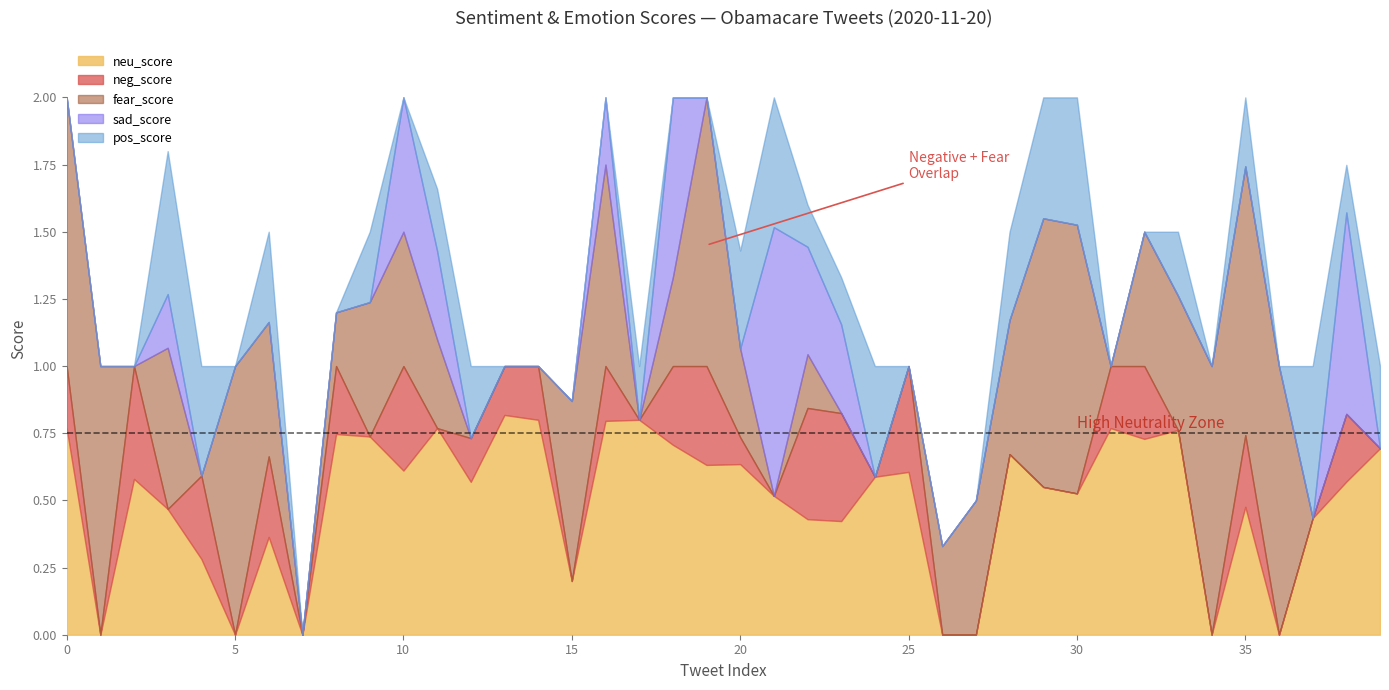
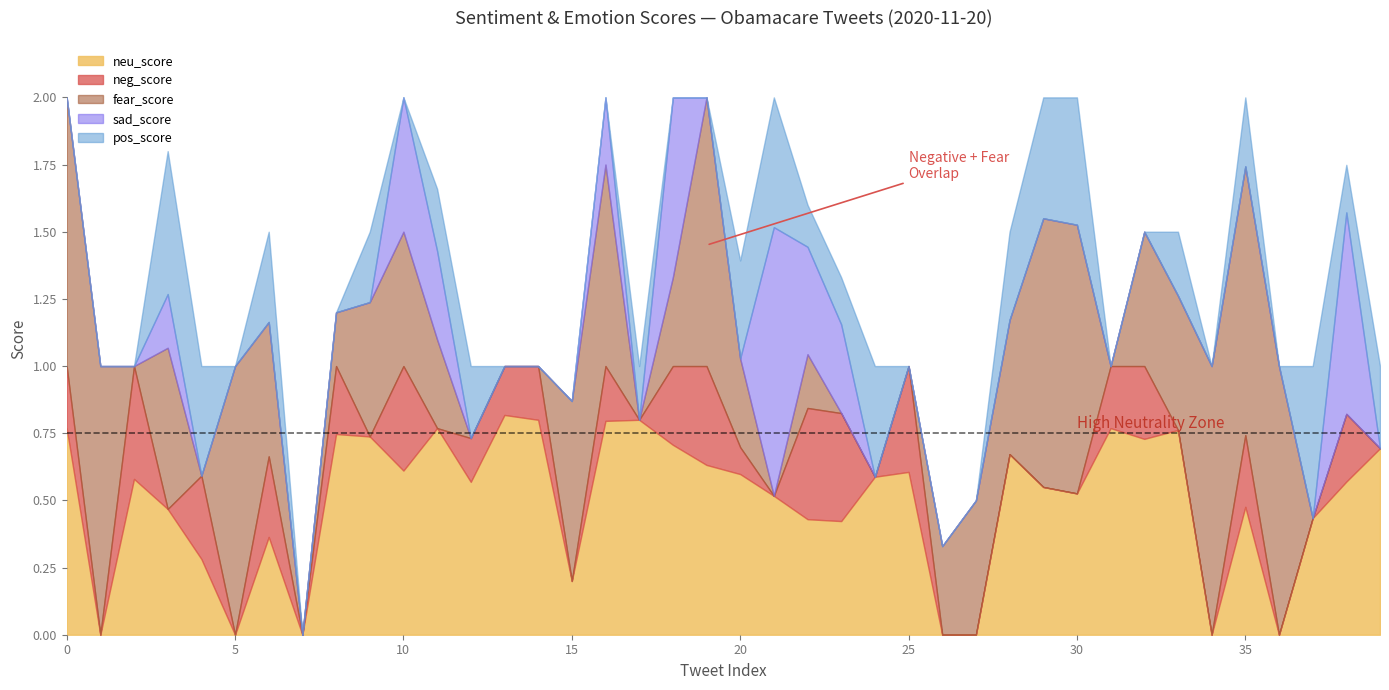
neu_score, 20: 0.64 -> 0.60
